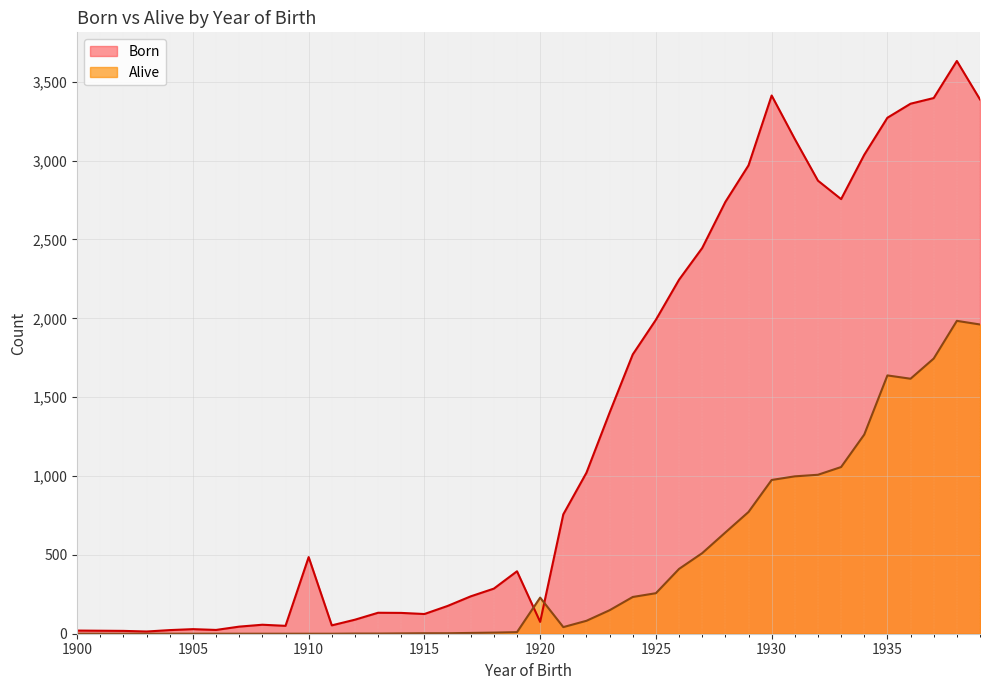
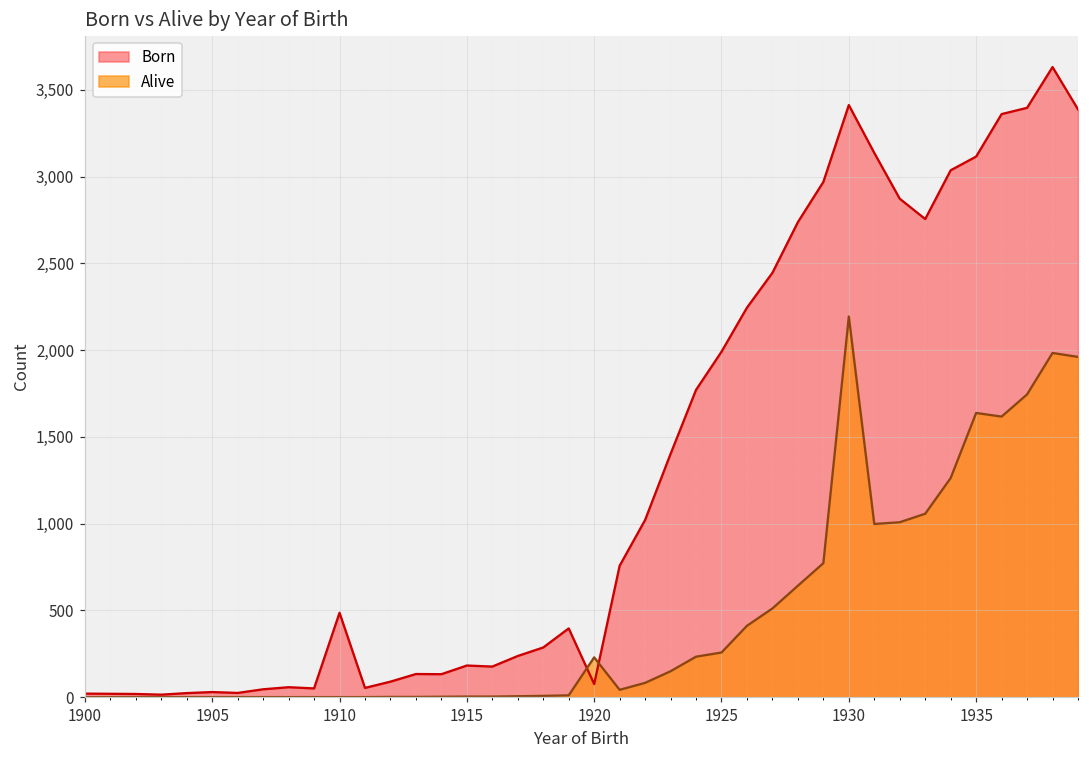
Born, 1915: 130 -> 180
Alive, 1930: 980 -> 2,190
Born, 1935: 3,270 -> 3,120
